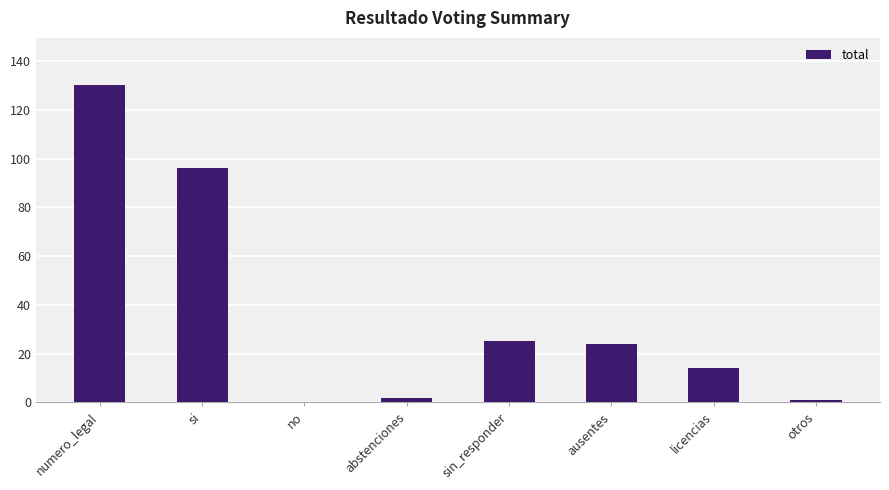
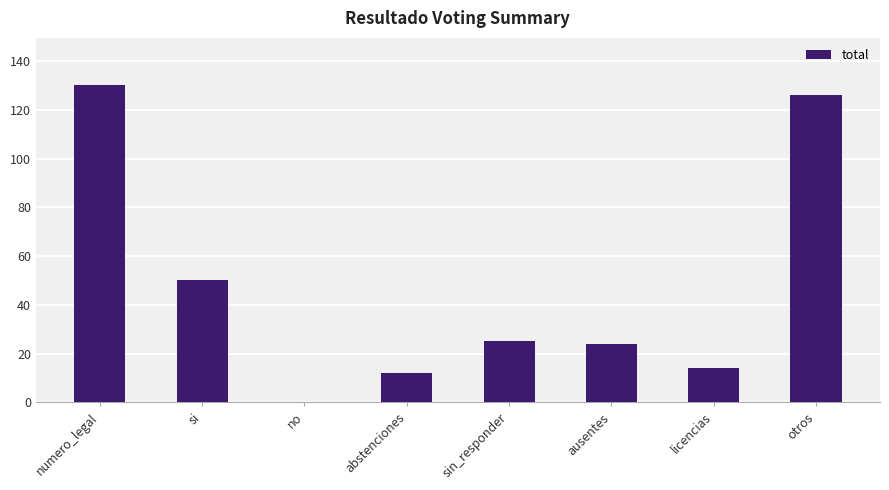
si: 96 -> 50
abstenciones: 2 -> 12
otros: 1 -> 126
